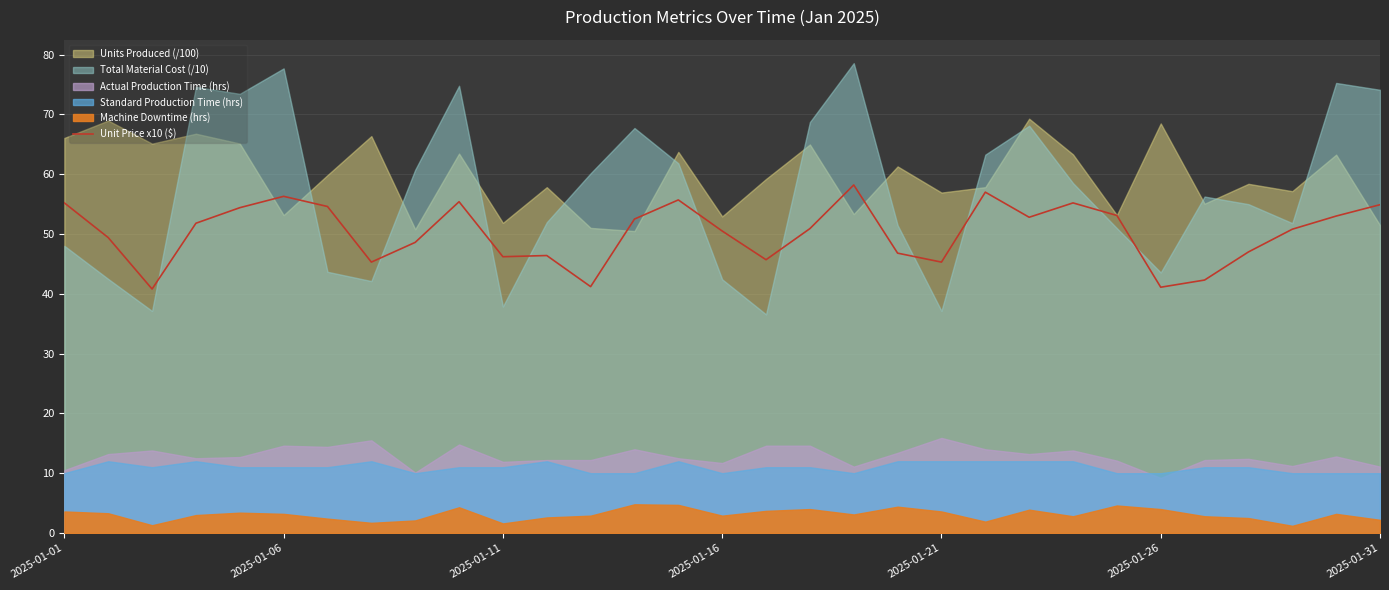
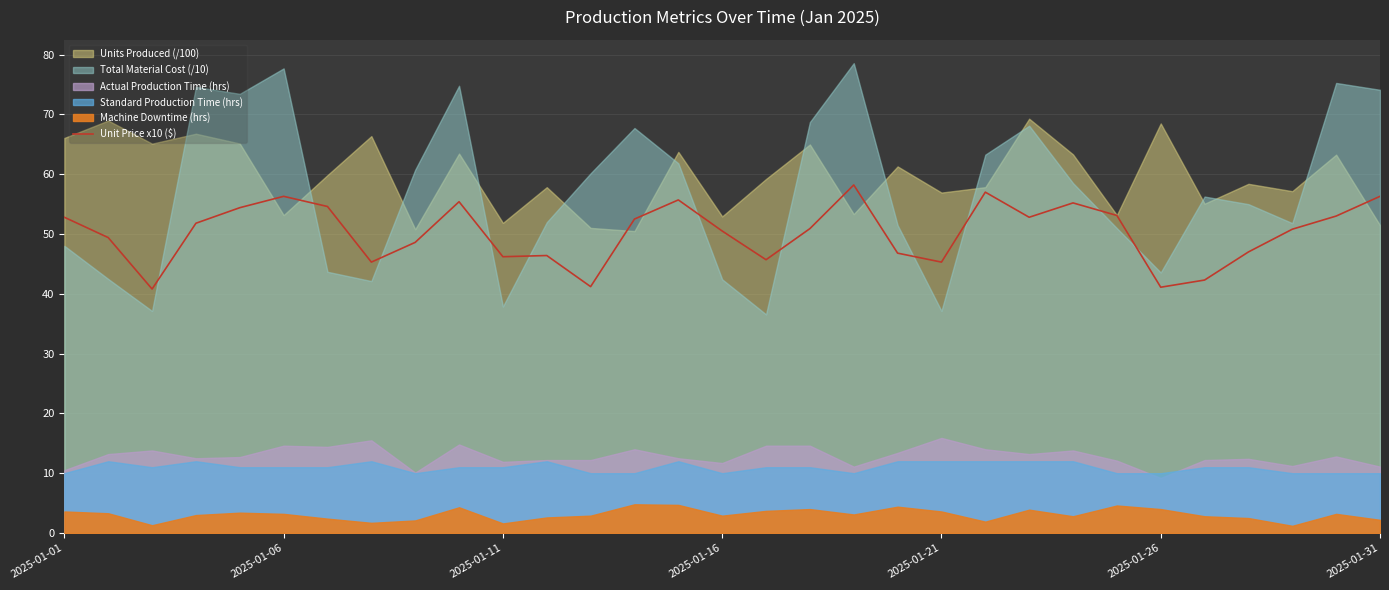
Unit Price x10 ($), 2025-01-01: 55 -> 53
Unit Price x10 ($), 2025-01-31: 55 -> 56
